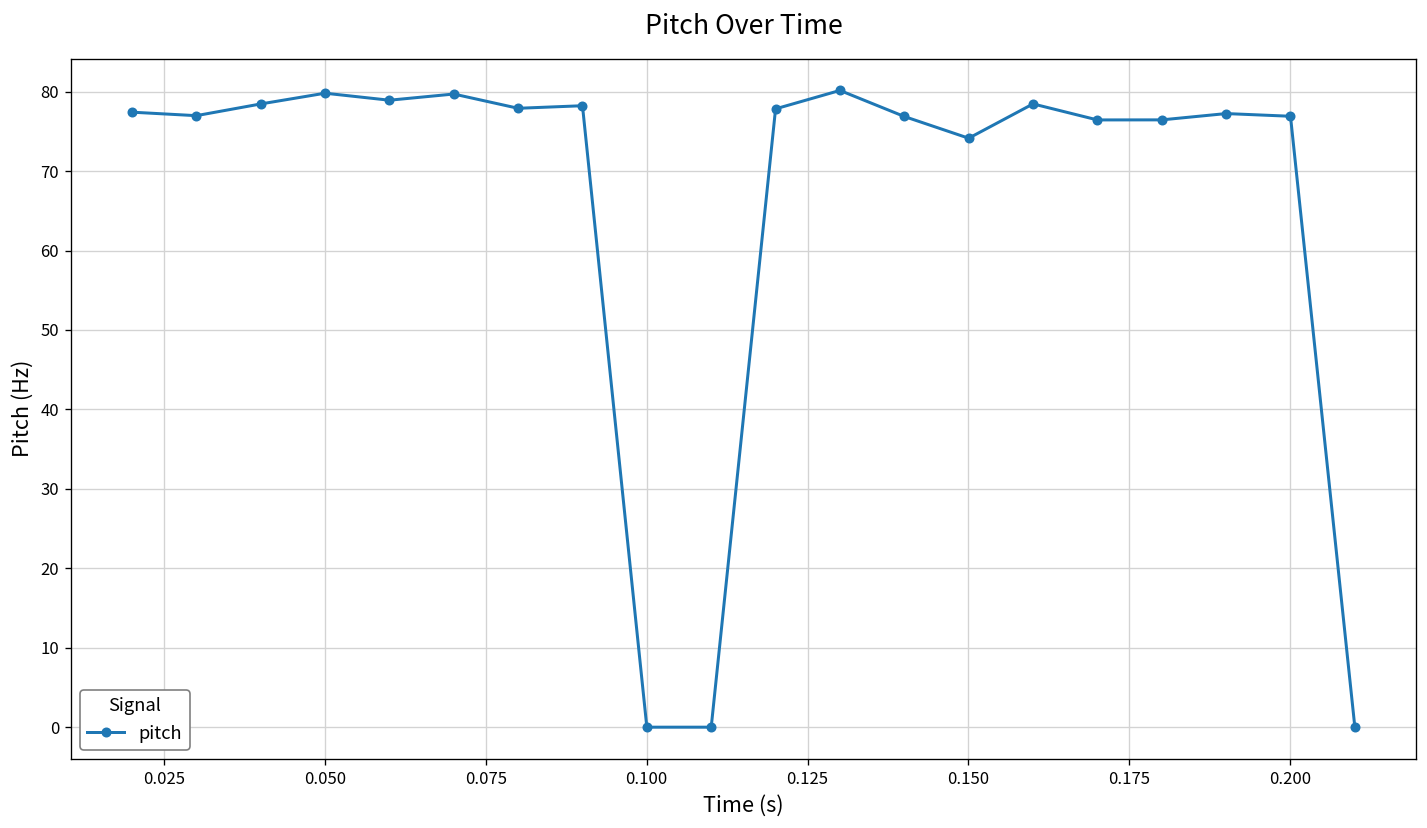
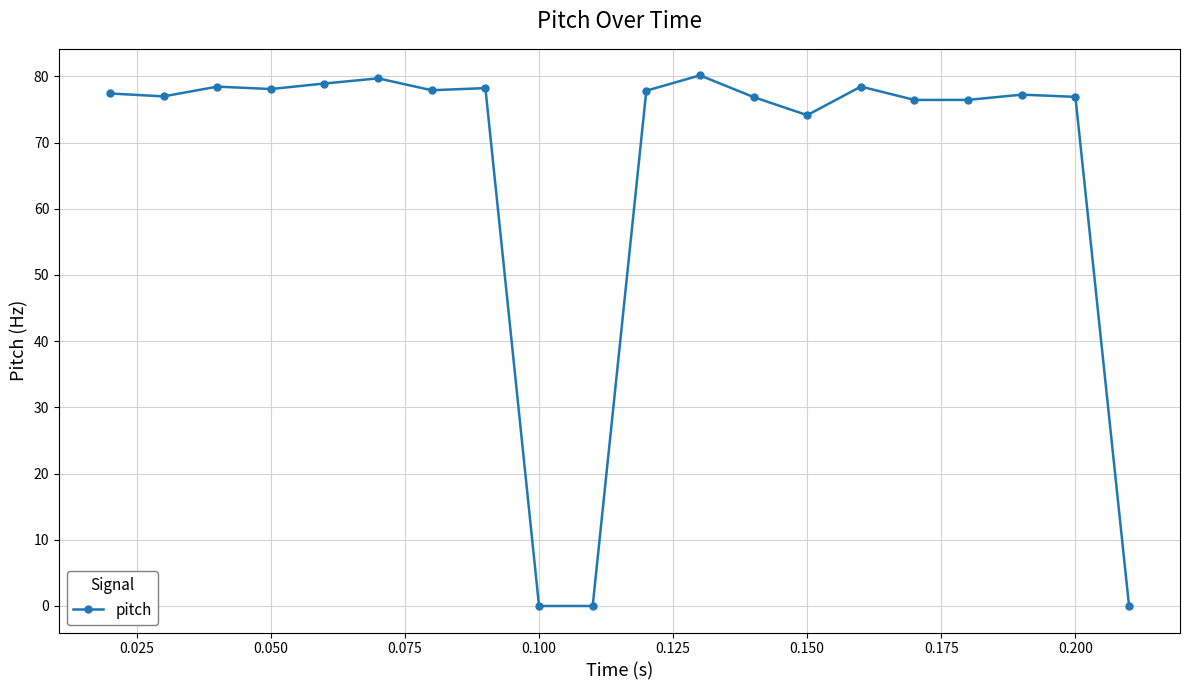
0.050: 80 -> 78
